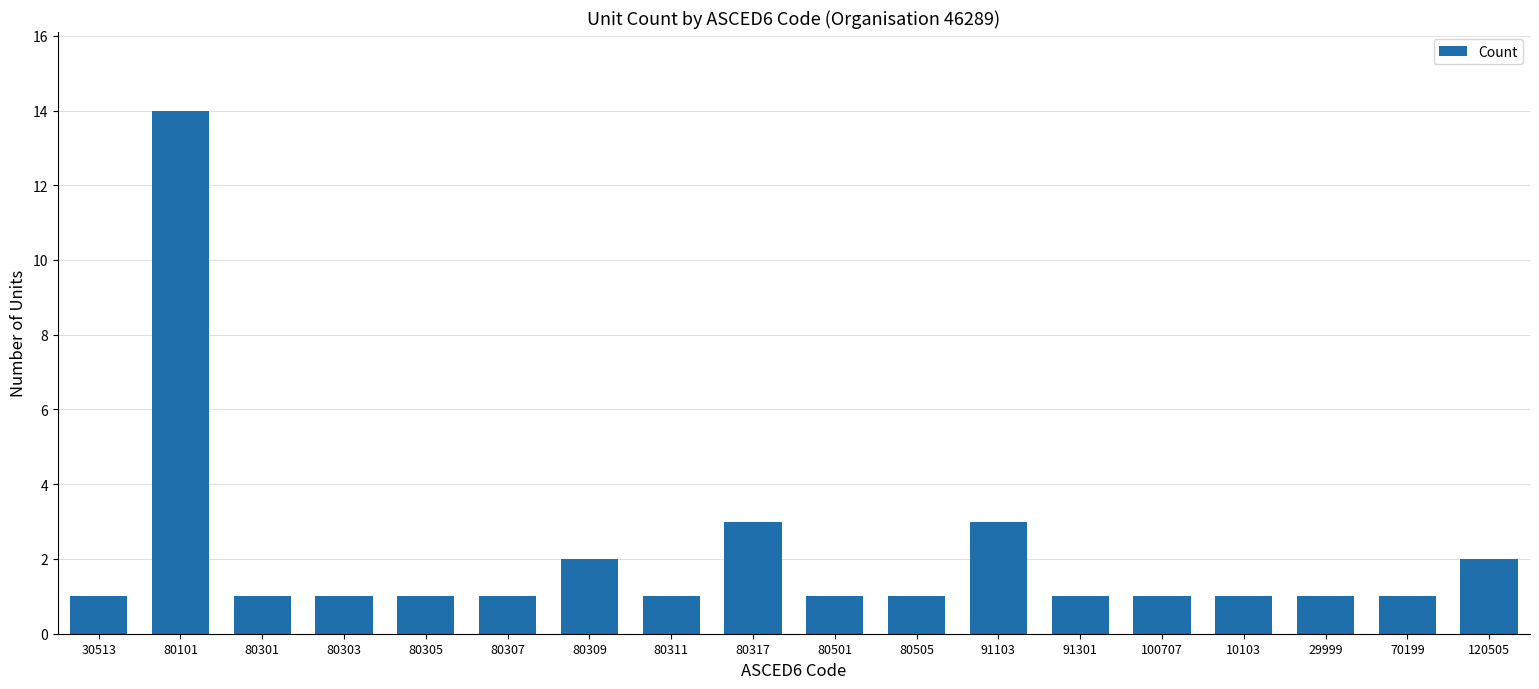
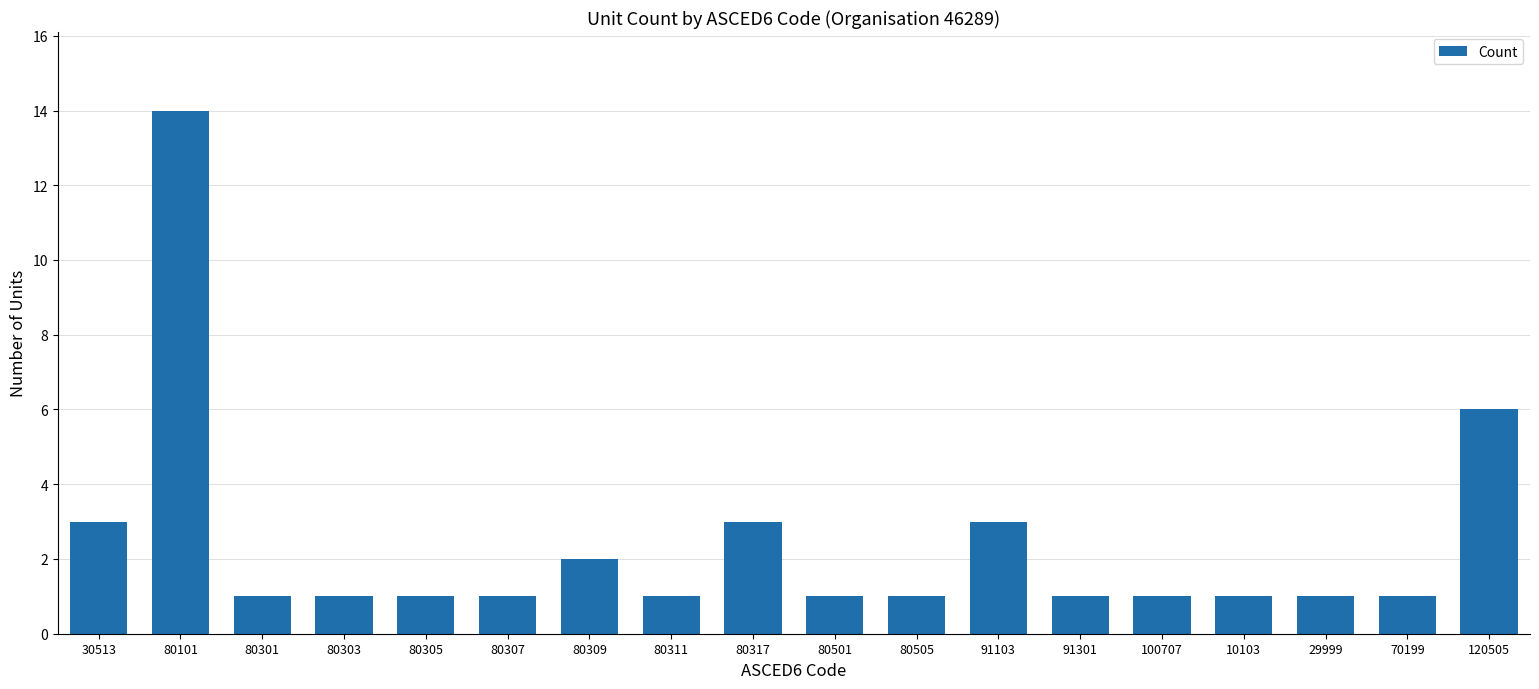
30513: 1 -> 3
120505: 2 -> 6
